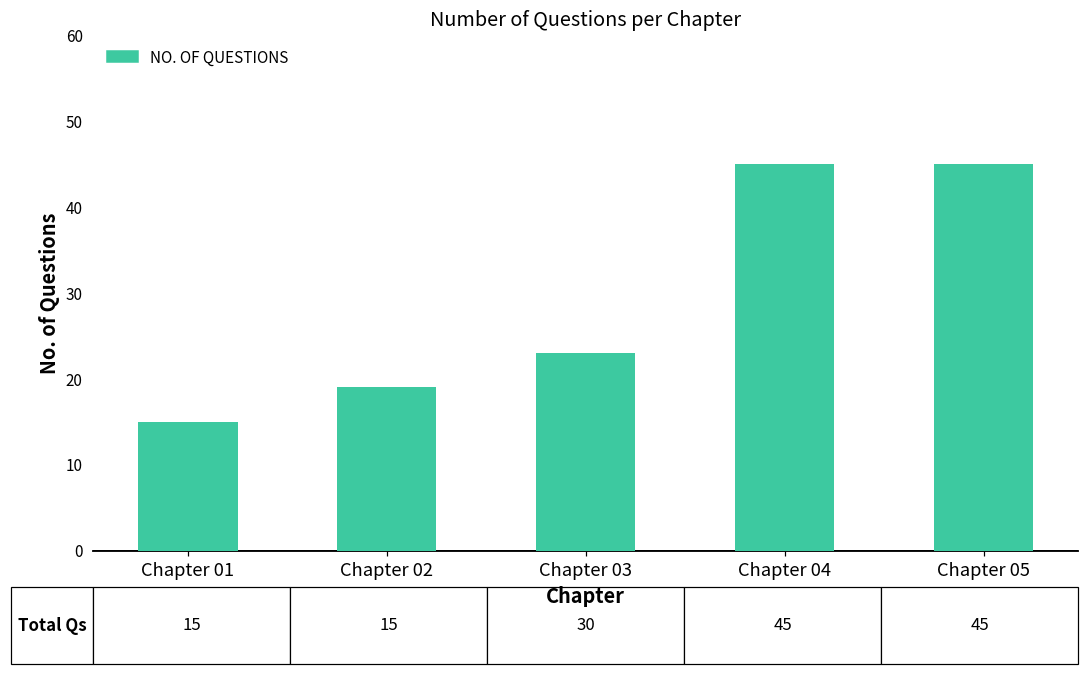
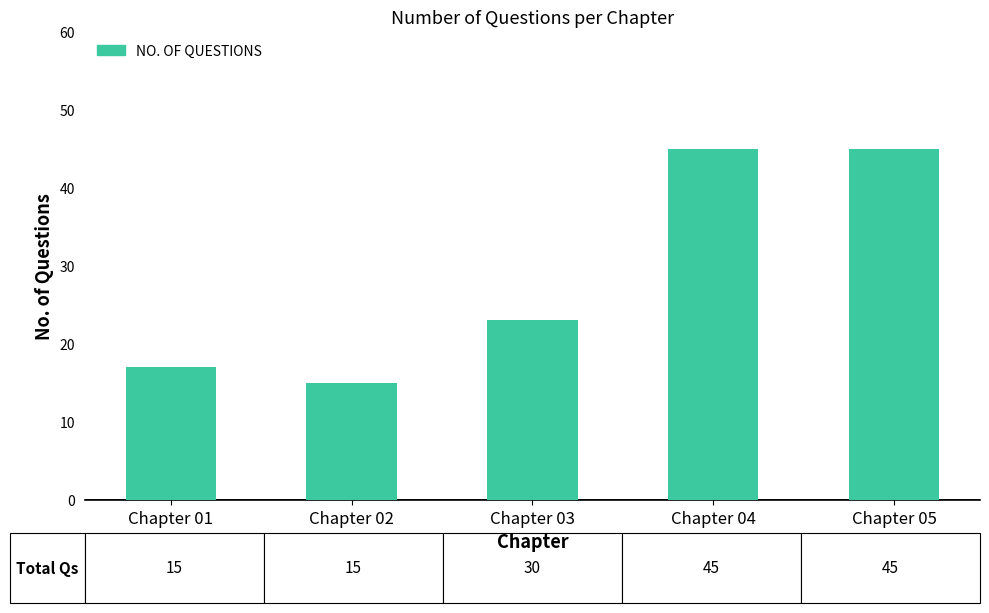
Chapter 01: 15 -> 17
Chapter 02: 19 -> 15
